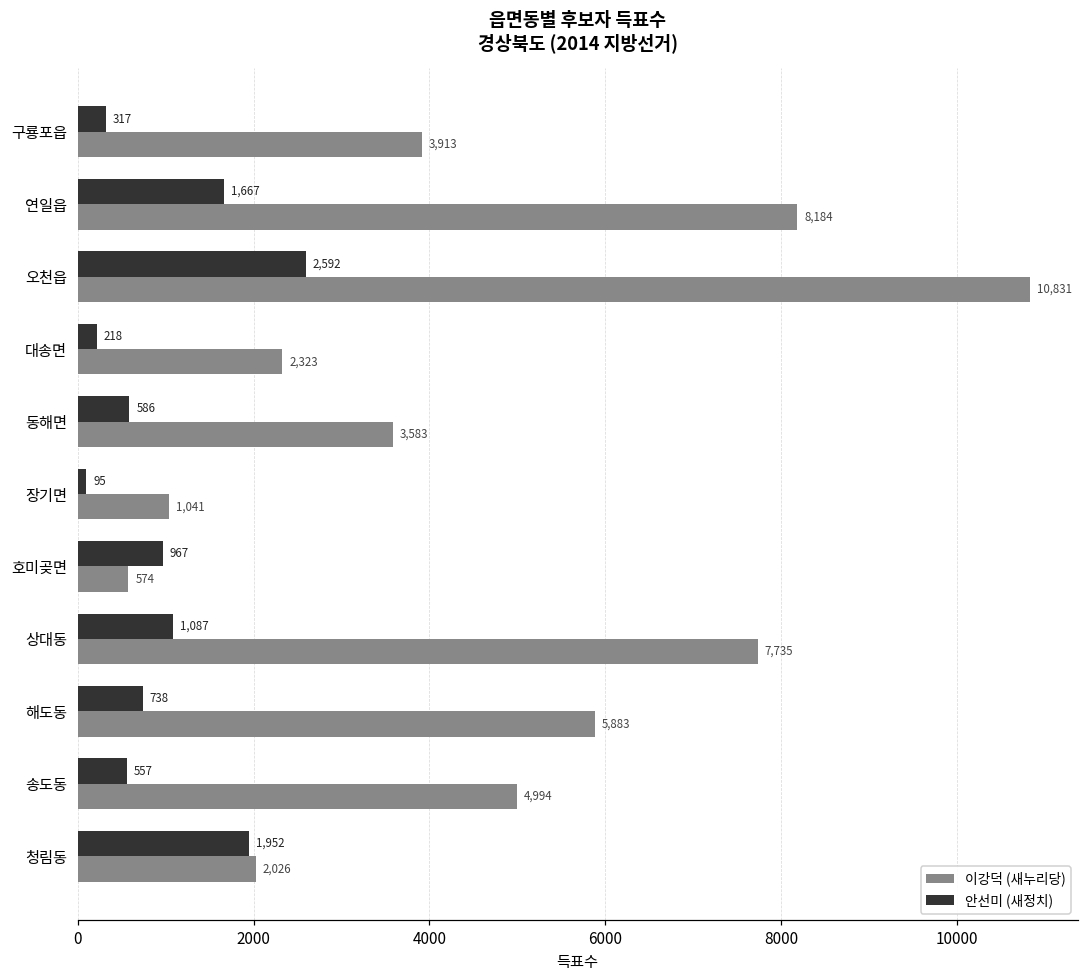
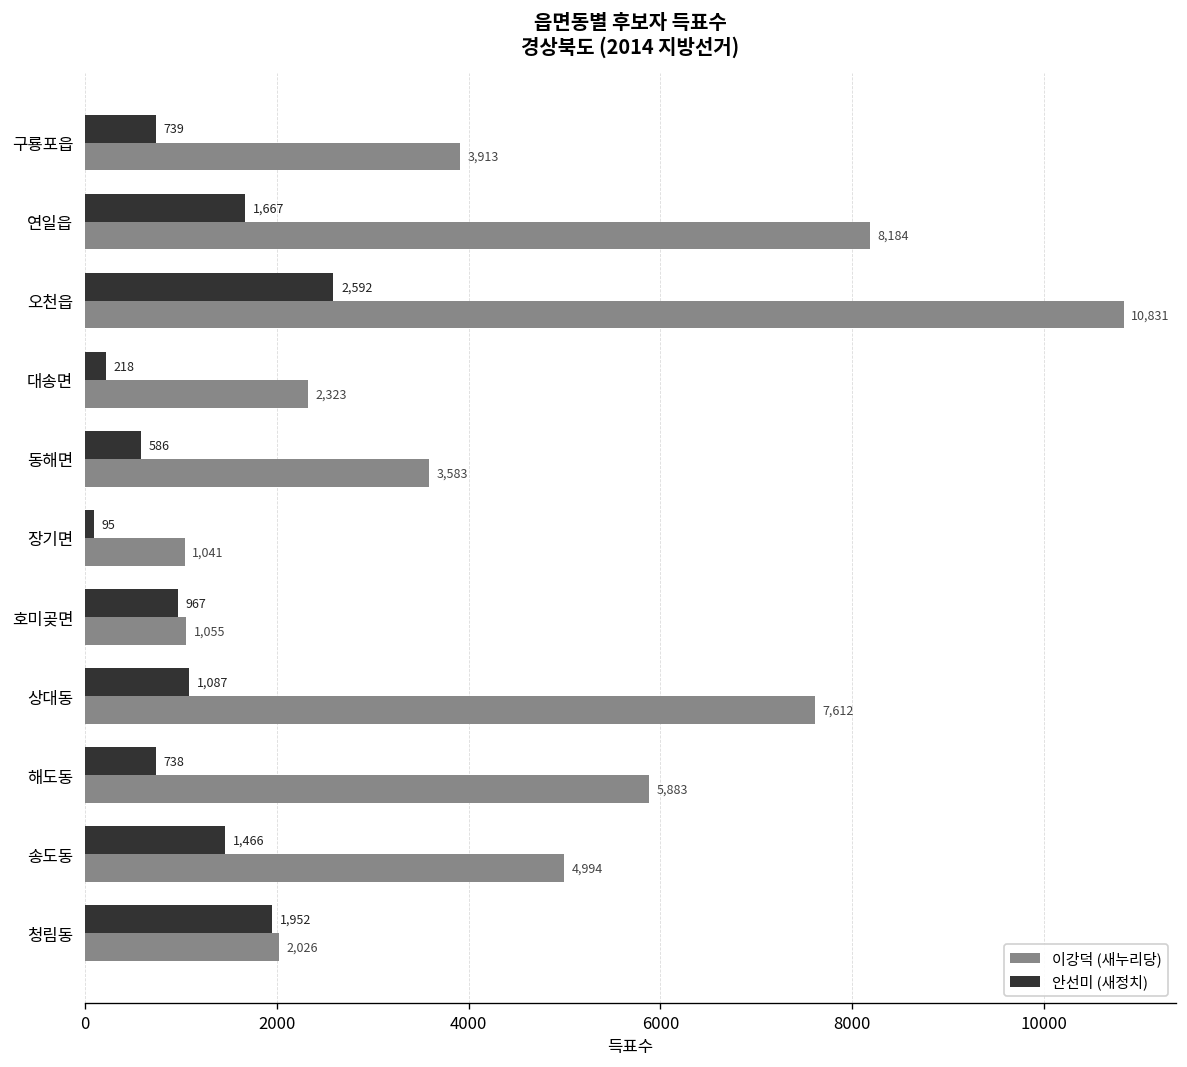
안선미 (새정치), 구룡포읍: 317 -> 739
이강덕 (새누리당), 호미곶면: 574 -> 1,055
이강덕 (새누리당), 상대동: 7,735 -> 7,612
안선미 (새정치), 송도동: 557 -> 1,466
